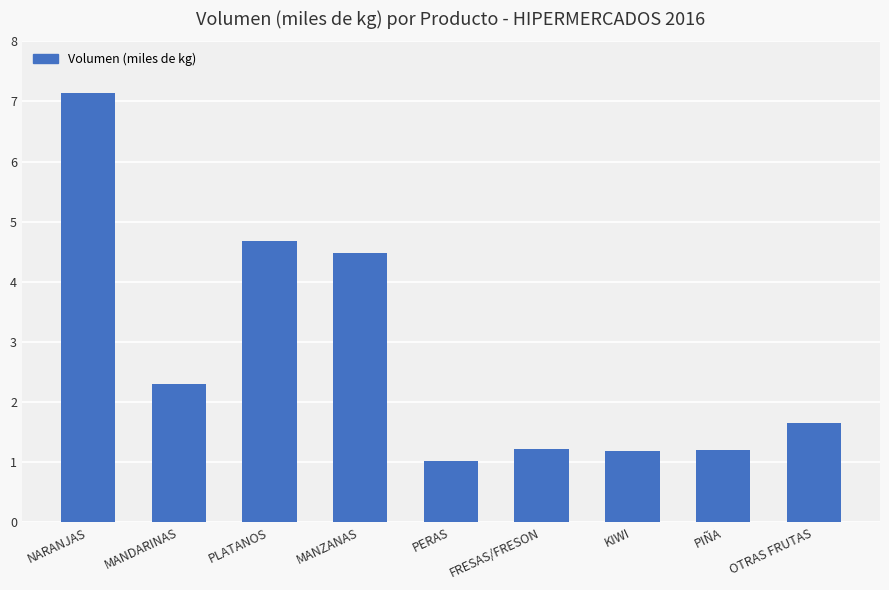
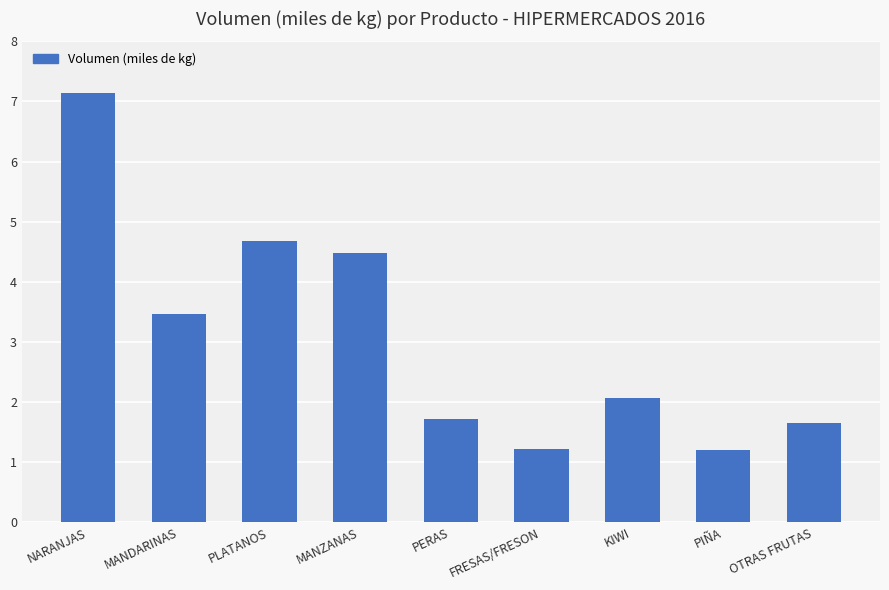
MANDARINAS: 2.3 -> 3.5
PERAS: 1.0 -> 1.7
KIWI: 1.2 -> 2.1
